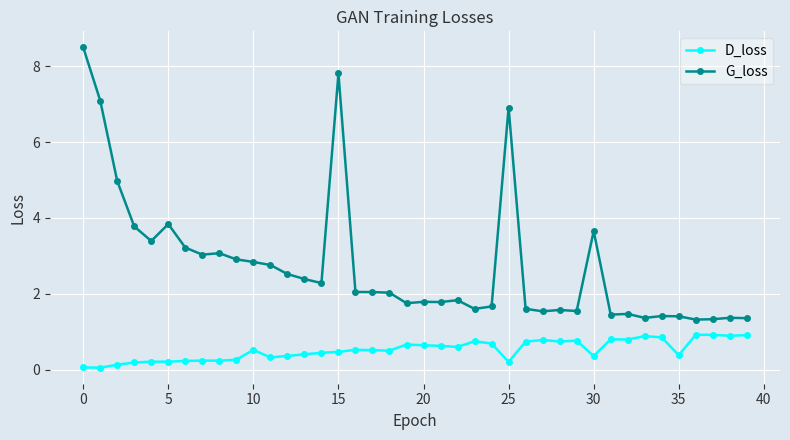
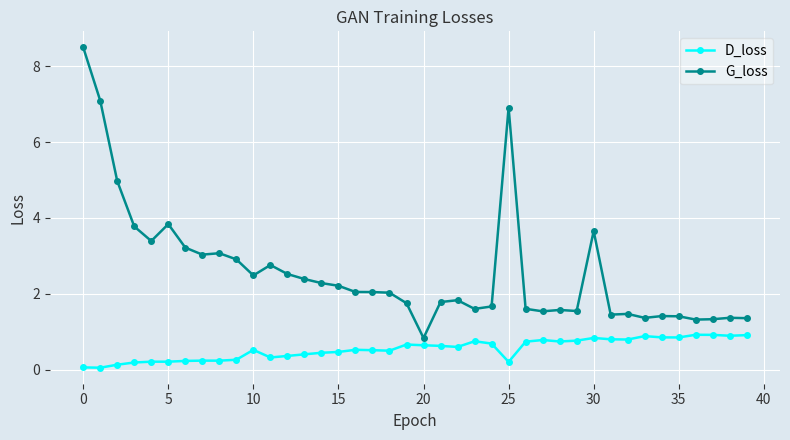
G_loss, 10: 2.8 -> 2.5
G_loss, 15: 7.8 -> 2.2
G_loss, 20: 1.8 -> 0.8
D_loss, 30: 0.4 -> 0.8
D_loss, 35: 0.4 -> 0.8
